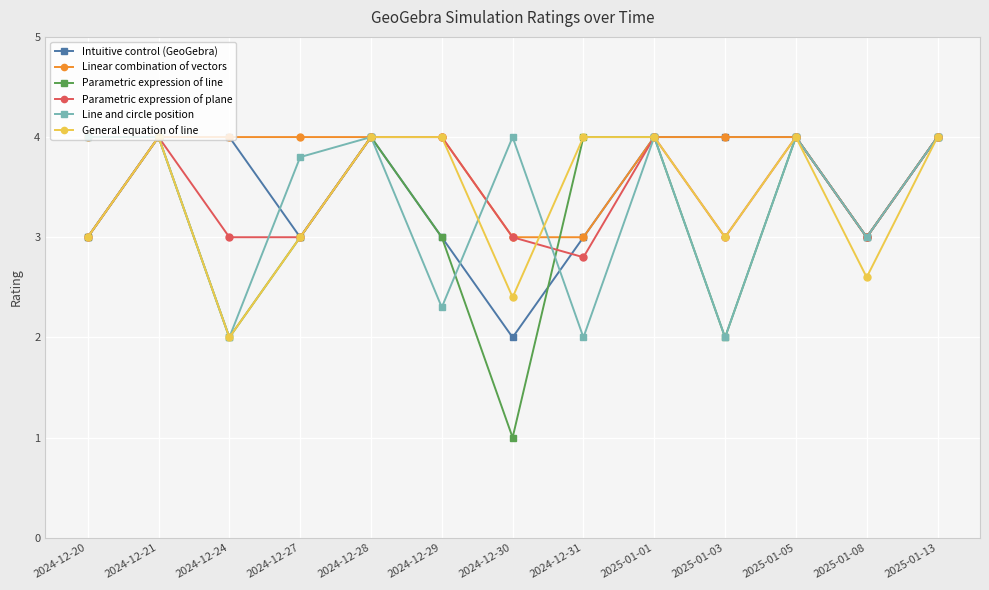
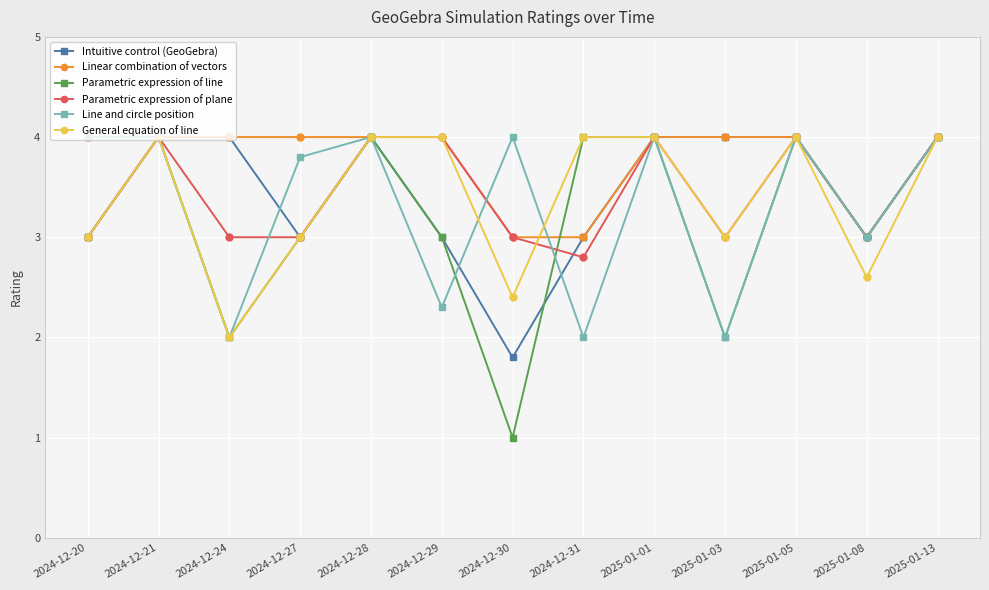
Intuitive control (GeoGebra), 2024-12-30: 2.0 -> 1.8
